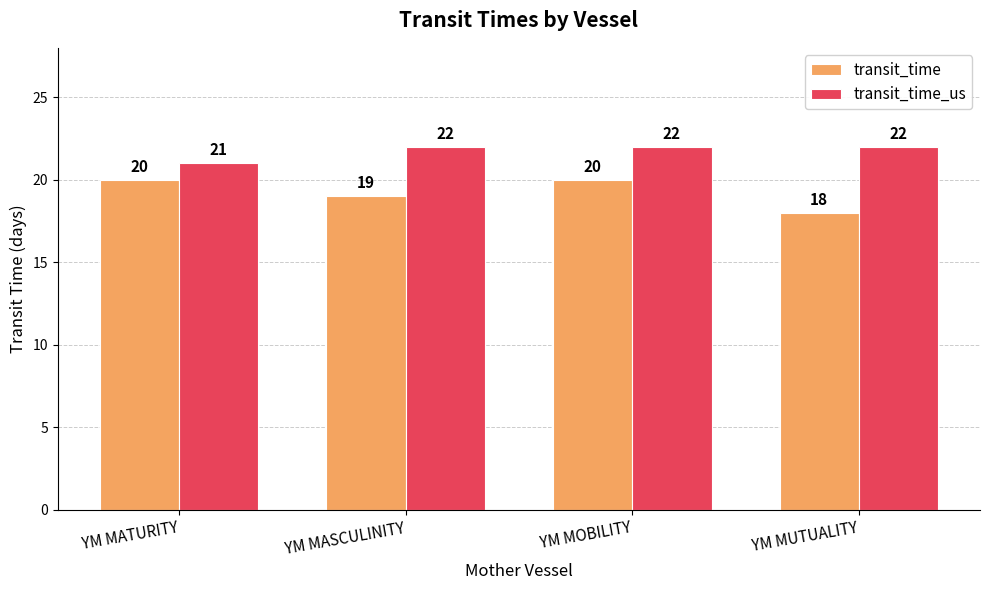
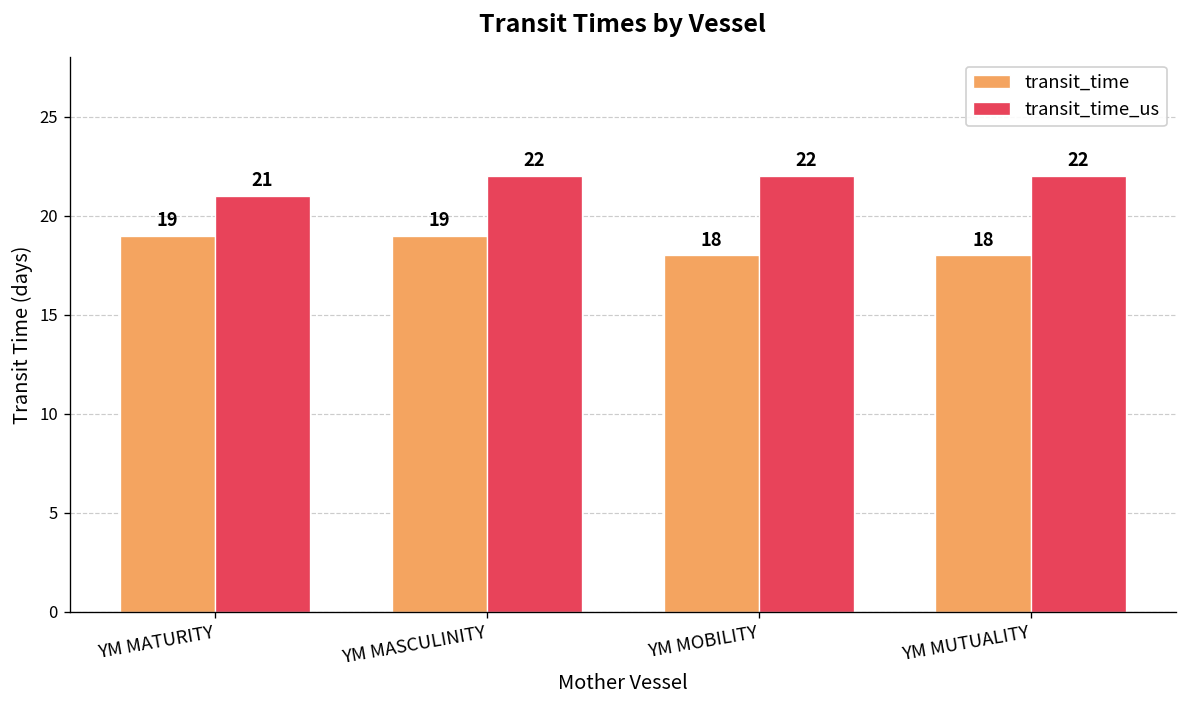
transit_time, YM MATURITY: 20 -> 19
transit_time, YM MOBILITY: 20 -> 18
